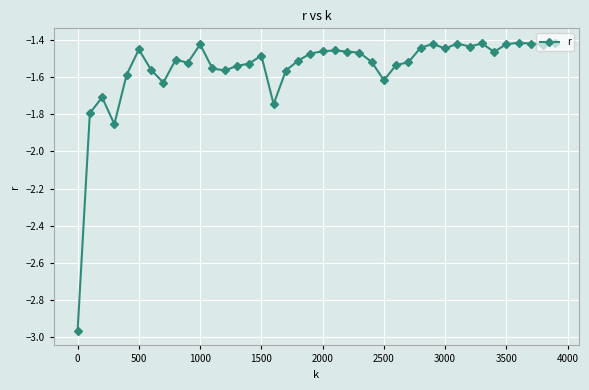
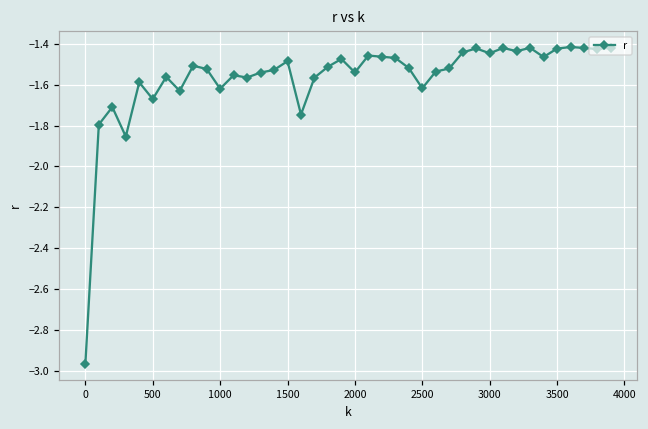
500: -1.45 -> -1.67
1000: -1.42 -> -1.62
2000: -1.46 -> -1.54
